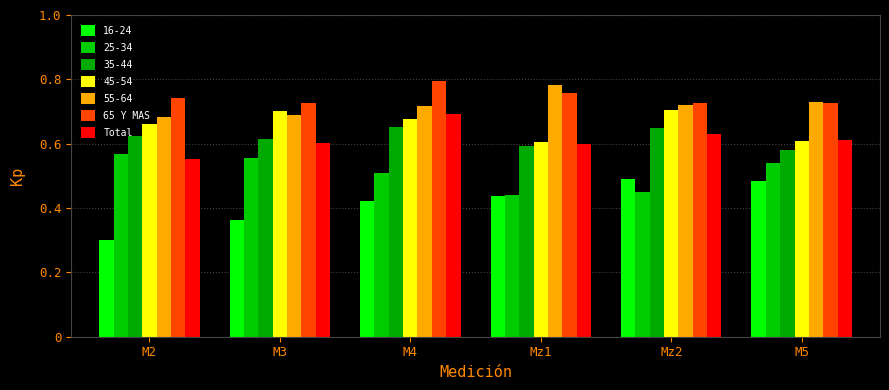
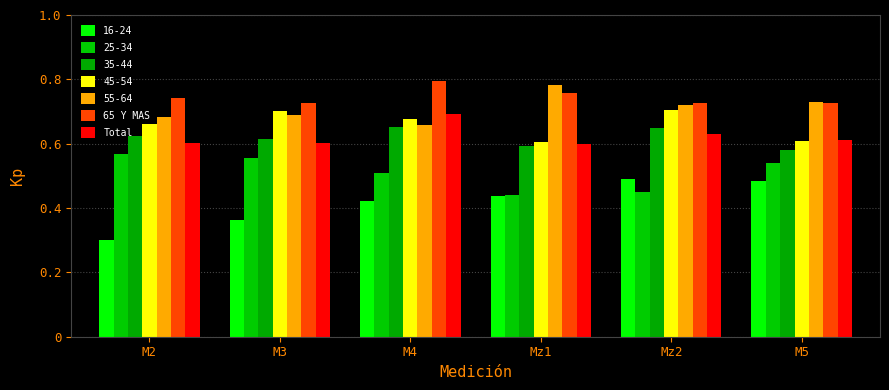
Total, M2: 0.55 -> 0.60
55-64, M4: 0.72 -> 0.66
